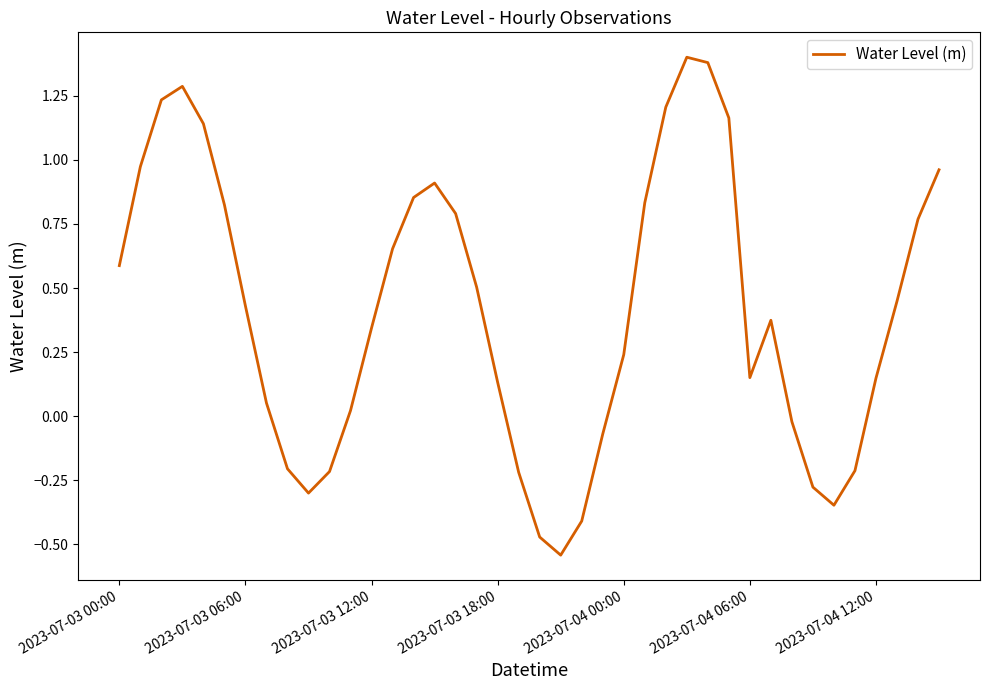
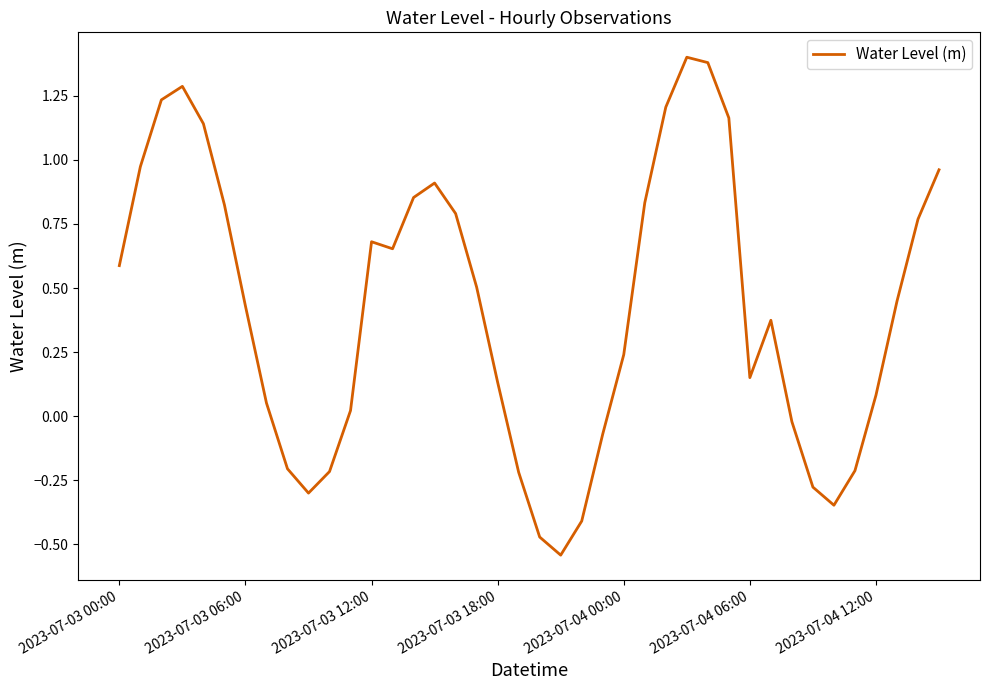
2023-07-03 12:00: 0.34 -> 0.68
2023-07-04 12:00: 0.15 -> 0.08
